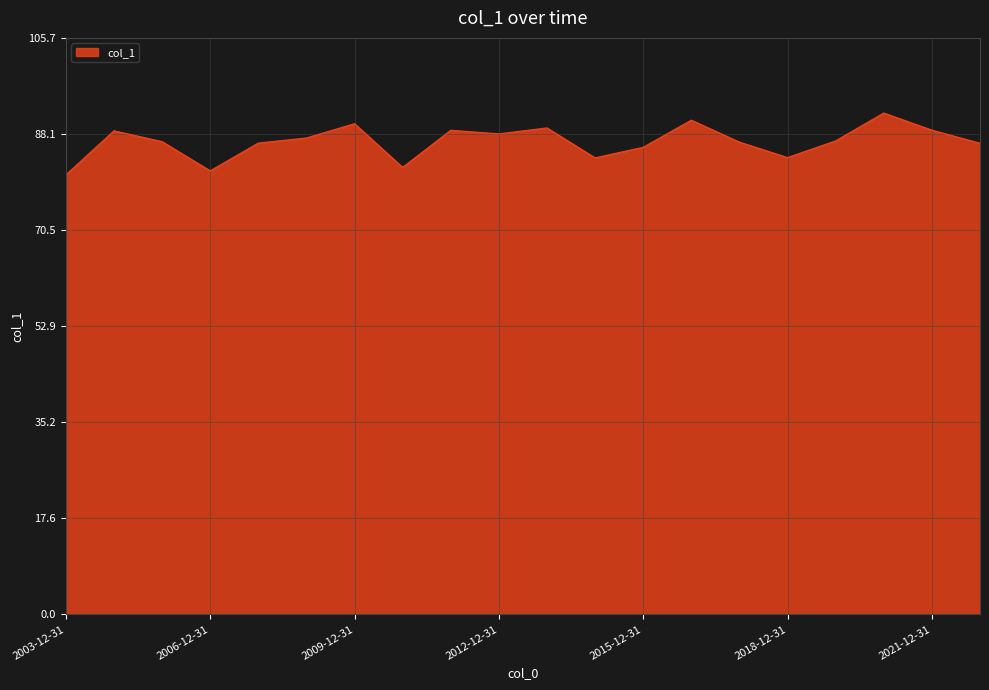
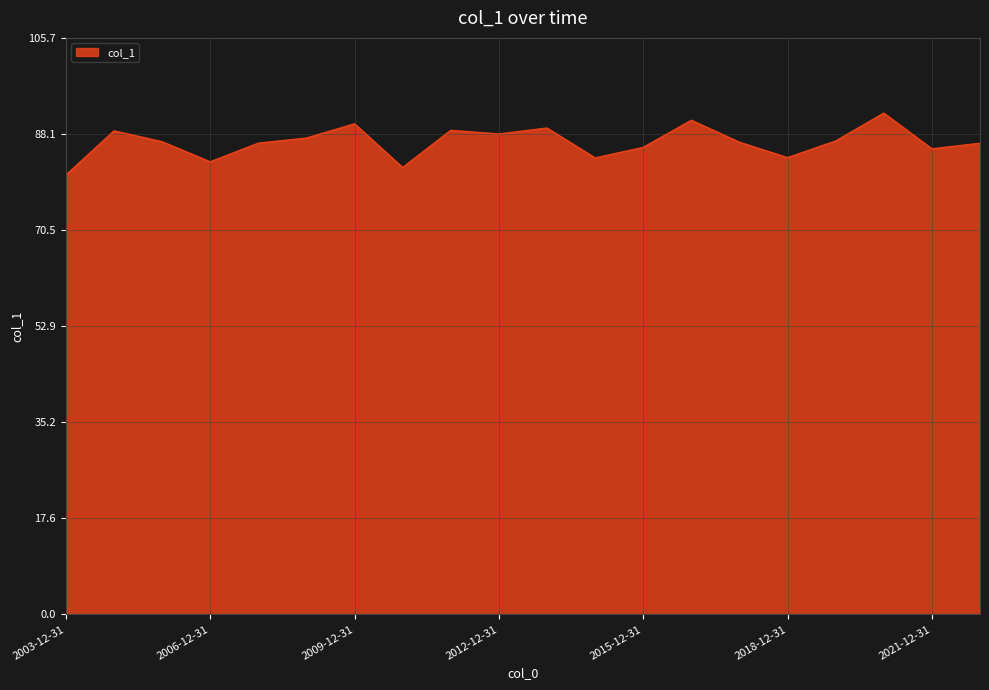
2006-12-31: 81 -> 83
2021-12-31: 89 -> 85
